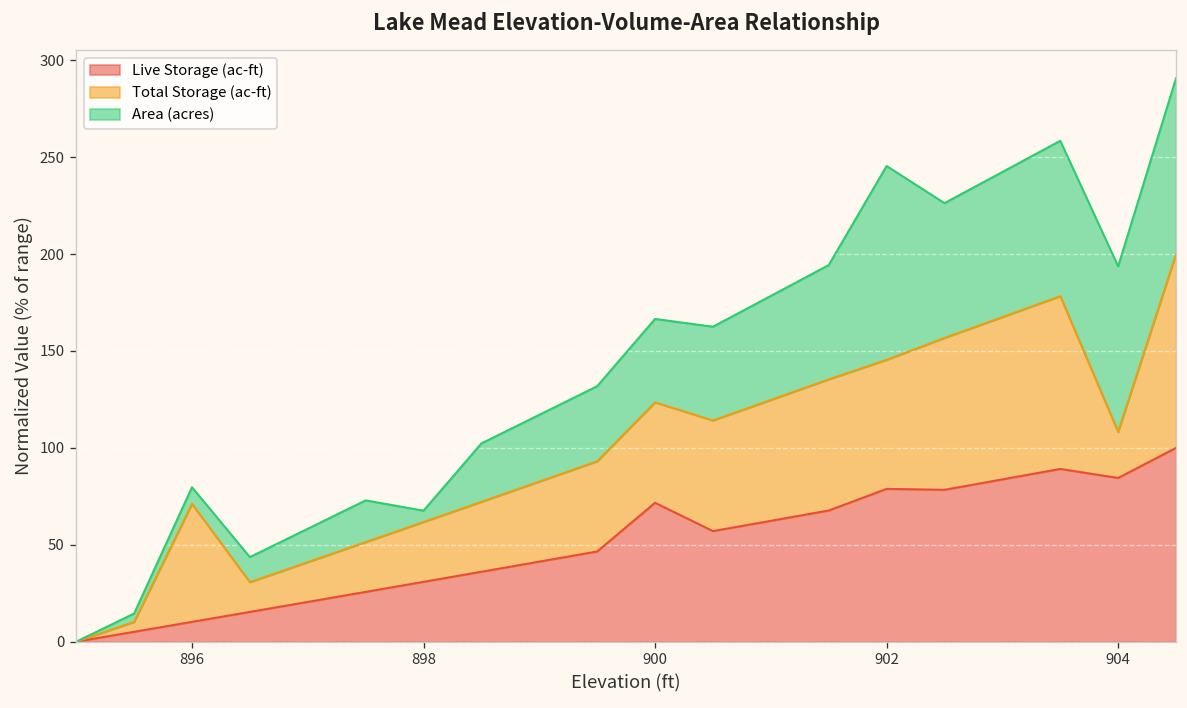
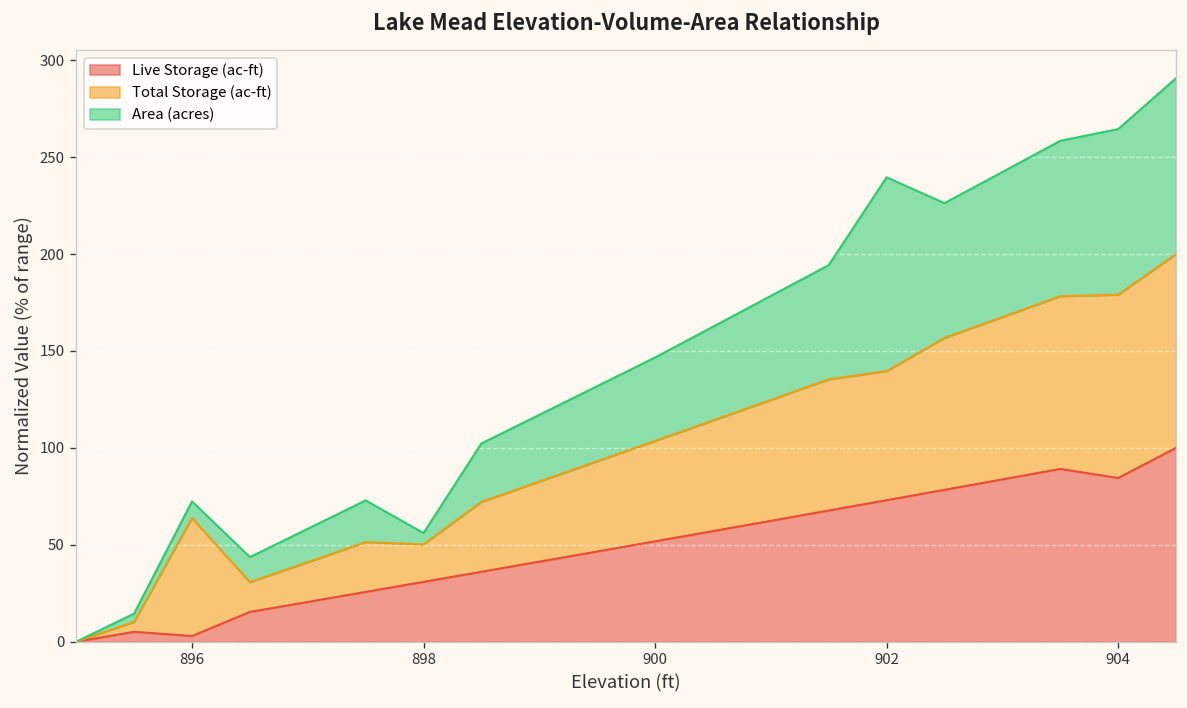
Live Storage (ac-ft), 896: 10 -> 3
Total Storage (ac-ft), 898: 31 -> 19
Live Storage (ac-ft), 900: 72 -> 52
Live Storage (ac-ft), 902: 79 -> 73
Total Storage (ac-ft), 904: 24 -> 95
